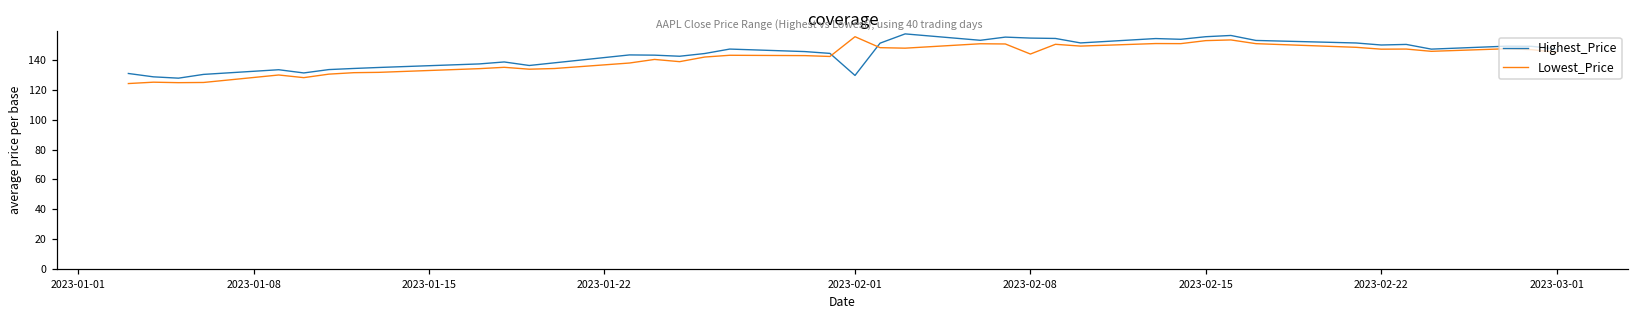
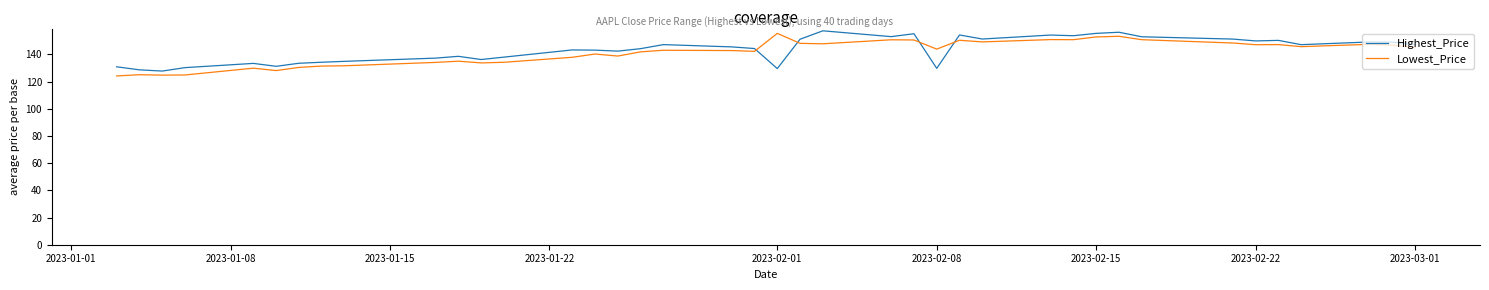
Highest_Price, 2023-02-08: 155 -> 130
